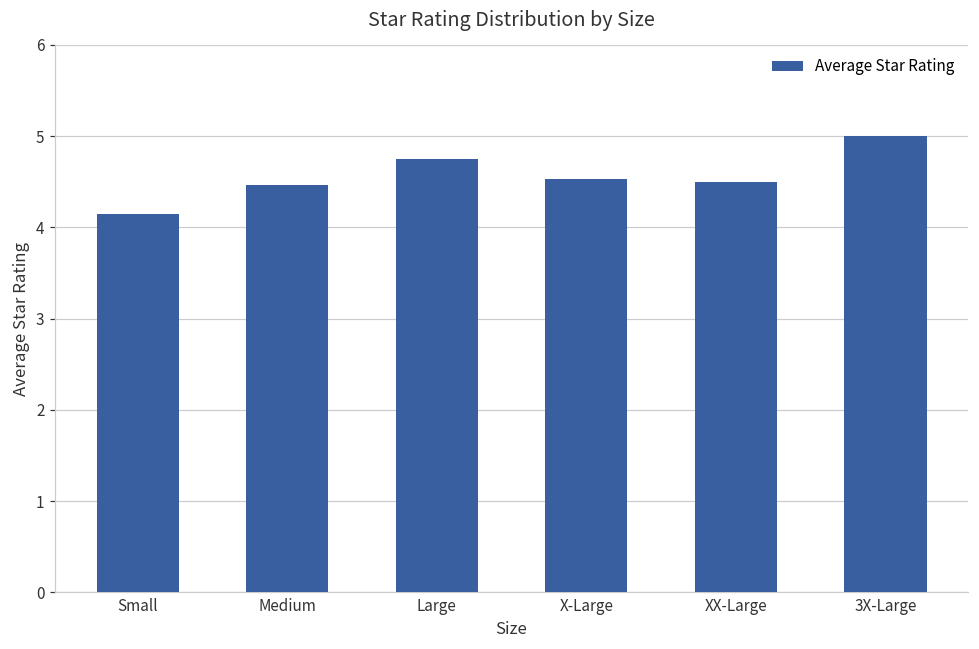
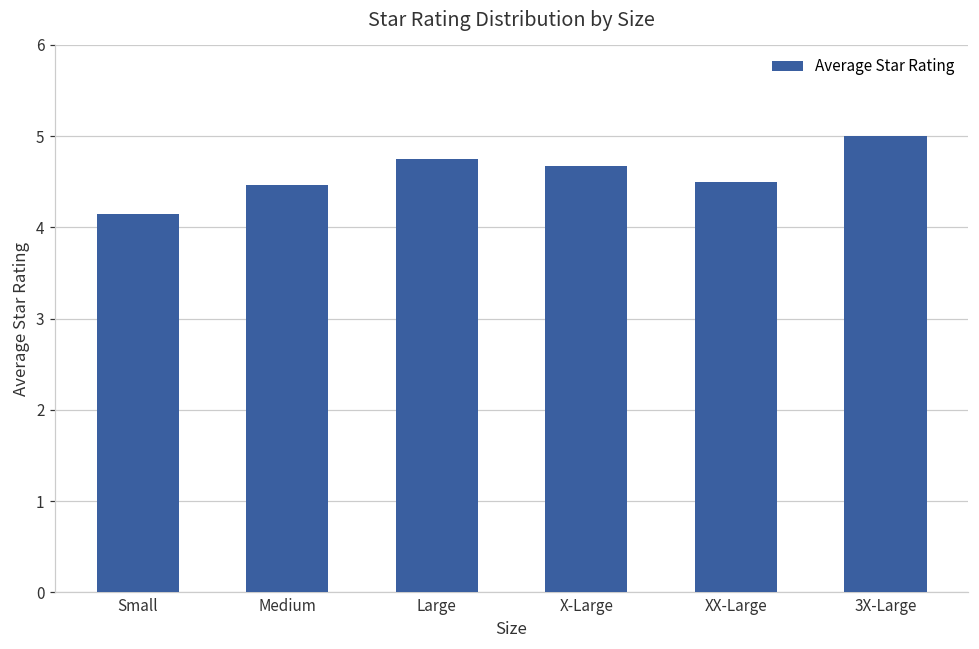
X-Large: 4.5 -> 4.7
